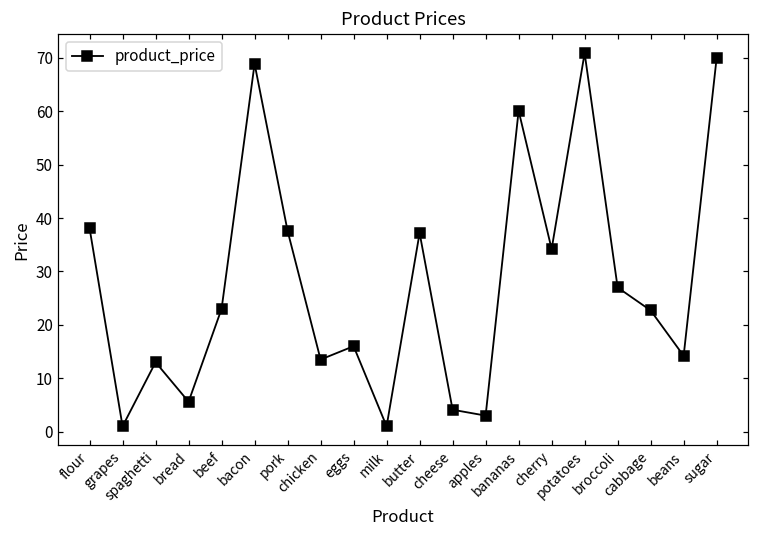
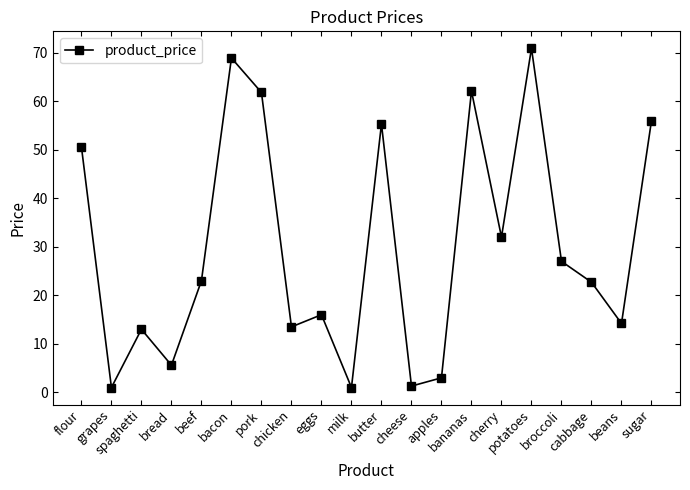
flour: 38 -> 51
pork: 38 -> 62
butter: 37 -> 55
cheese: 4 -> 1
bananas: 60 -> 62
cherry: 34 -> 32
sugar: 70 -> 56
